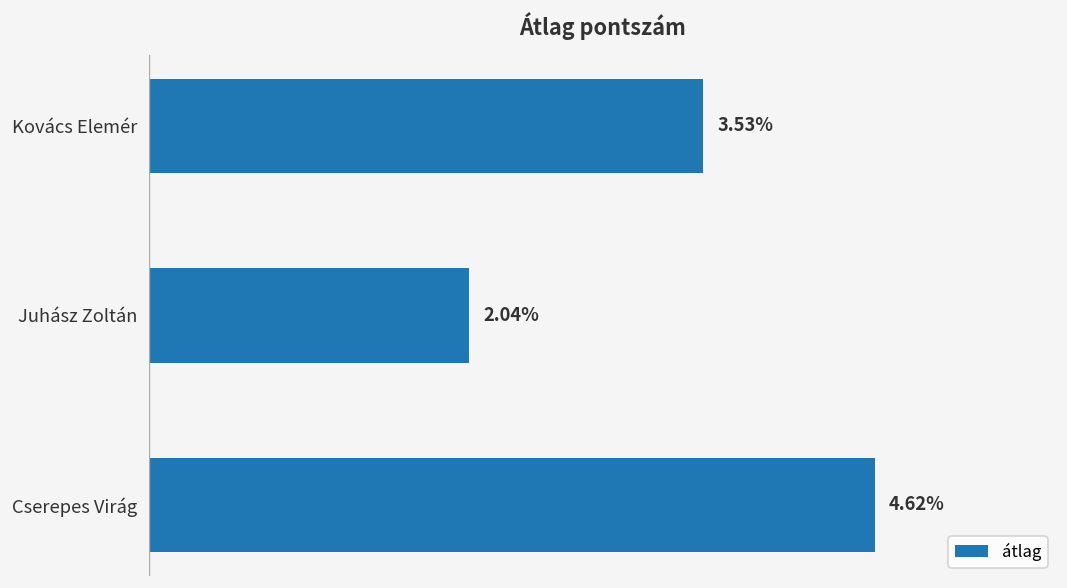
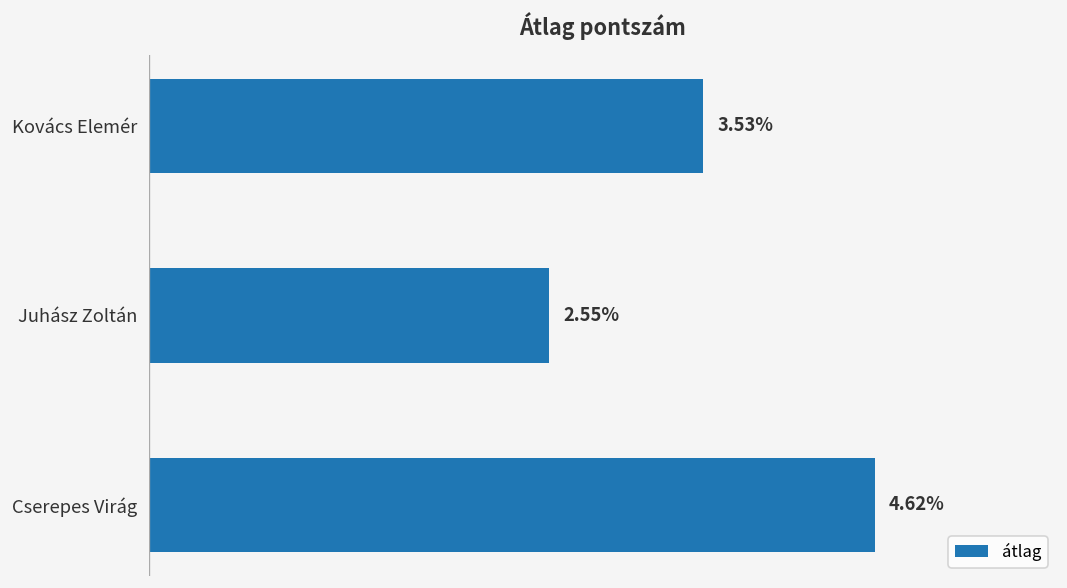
Juhász Zoltán: 2.04% -> 2.55%
